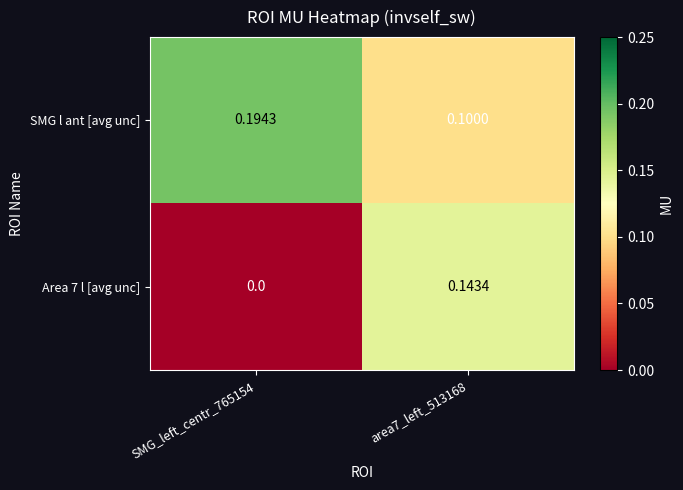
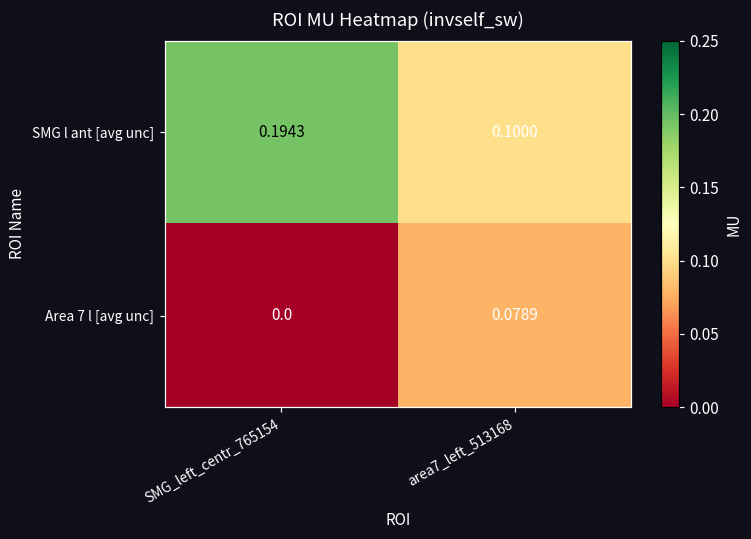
Area 7 l [avg unc], area7_left_513168: 0.1434 -> 0.0789
